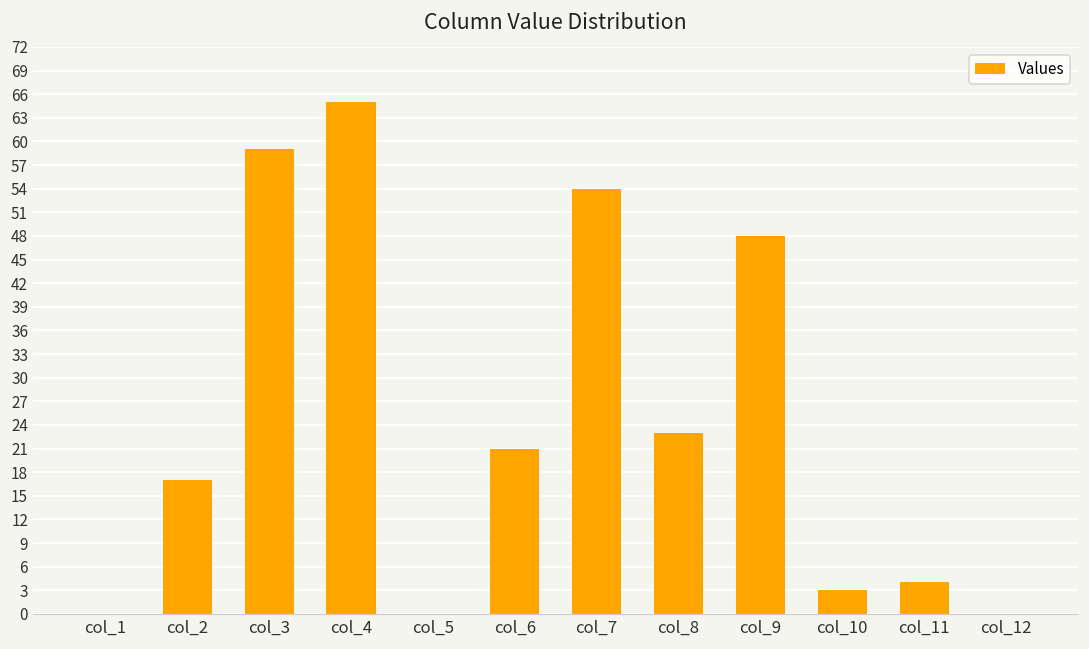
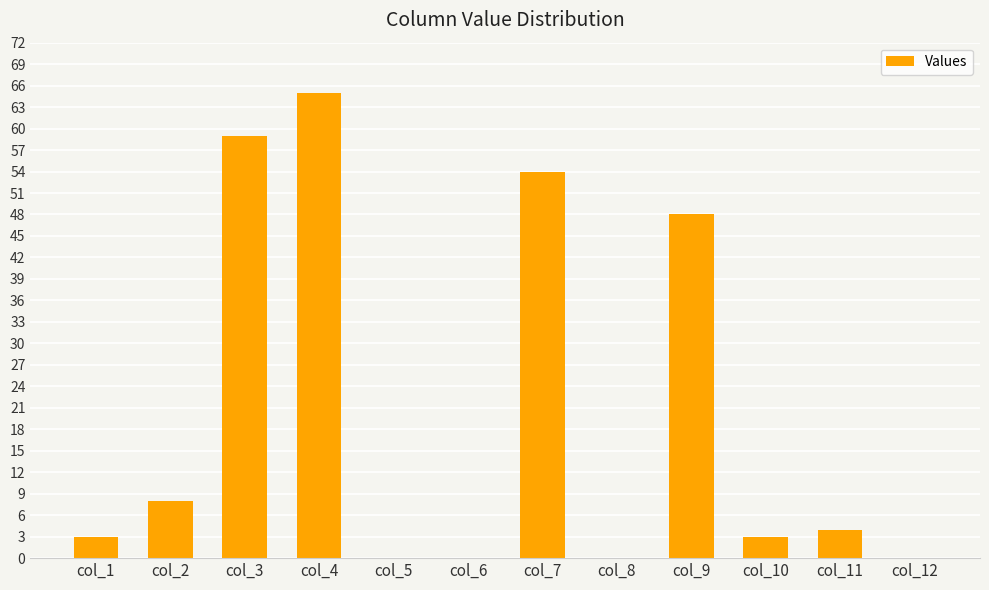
col_1: 0 -> 3
col_2: 17 -> 8
col_6: 21 -> 0
col_8: 23 -> 0
